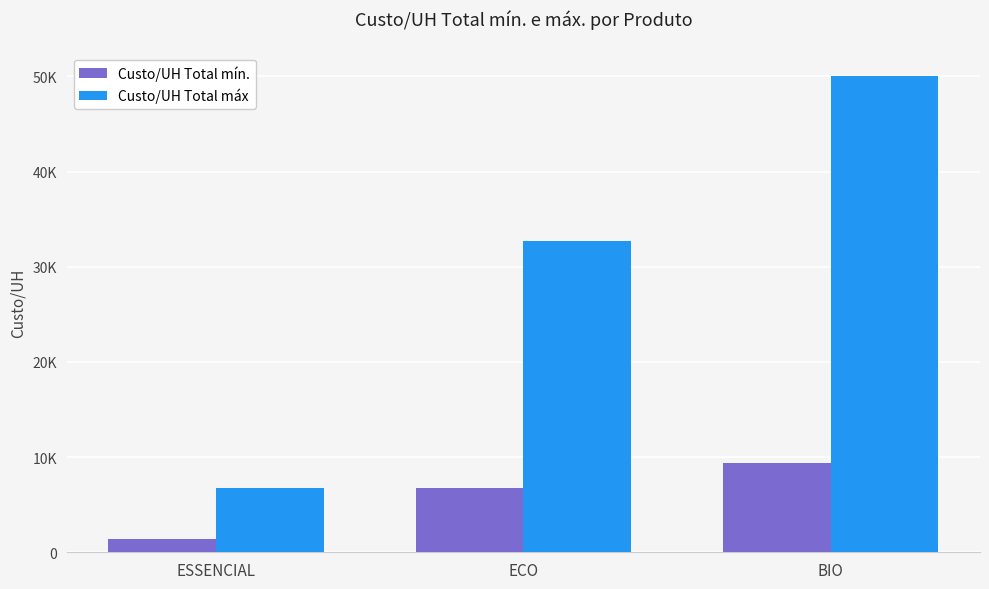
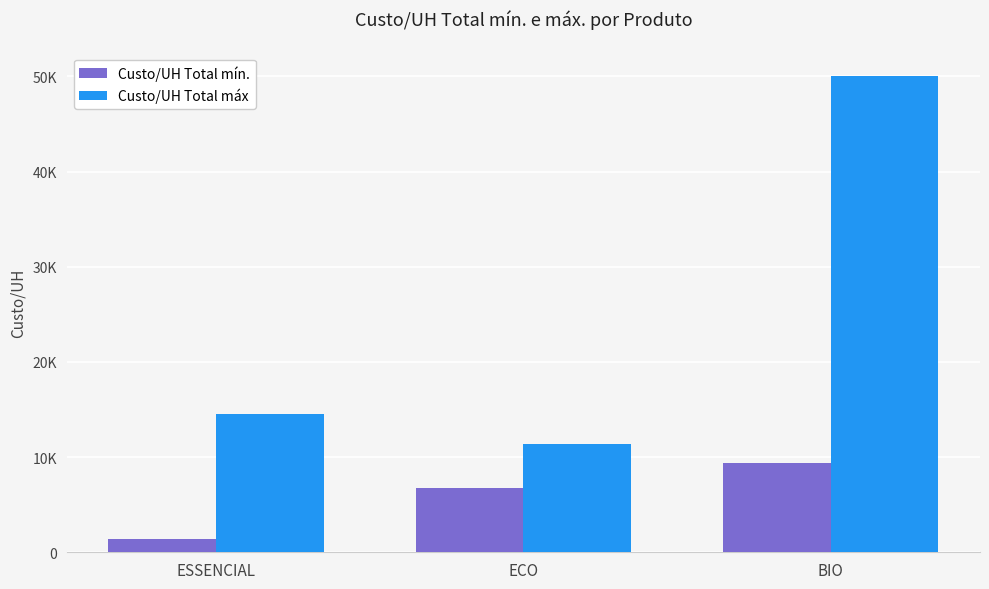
Custo/UH Total máx, ESSENCIAL: 7000 -> 14000
Custo/UH Total máx, ECO: 33000 -> 11000
